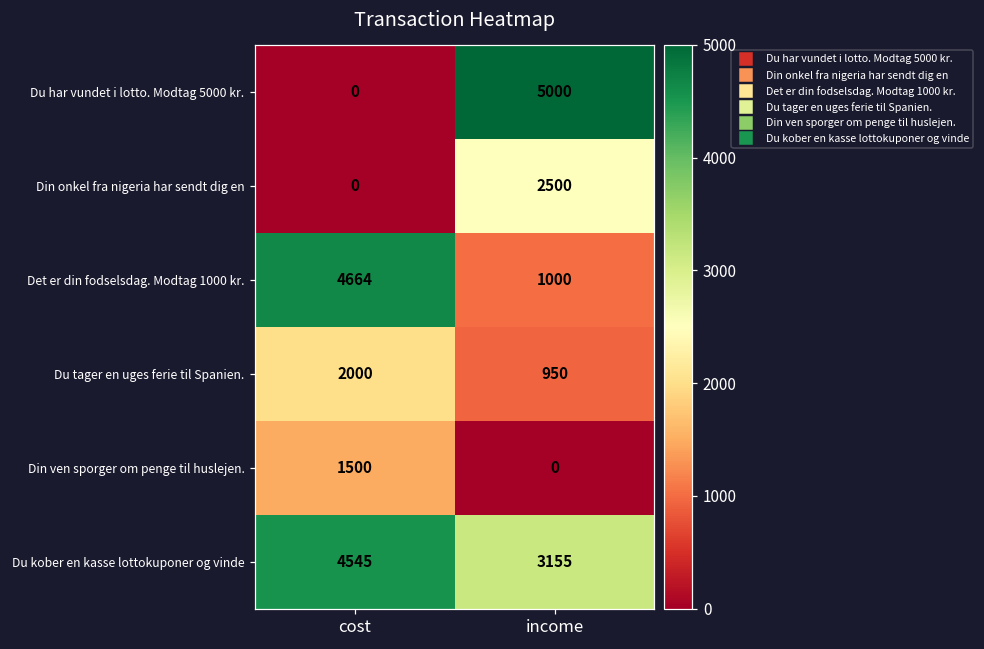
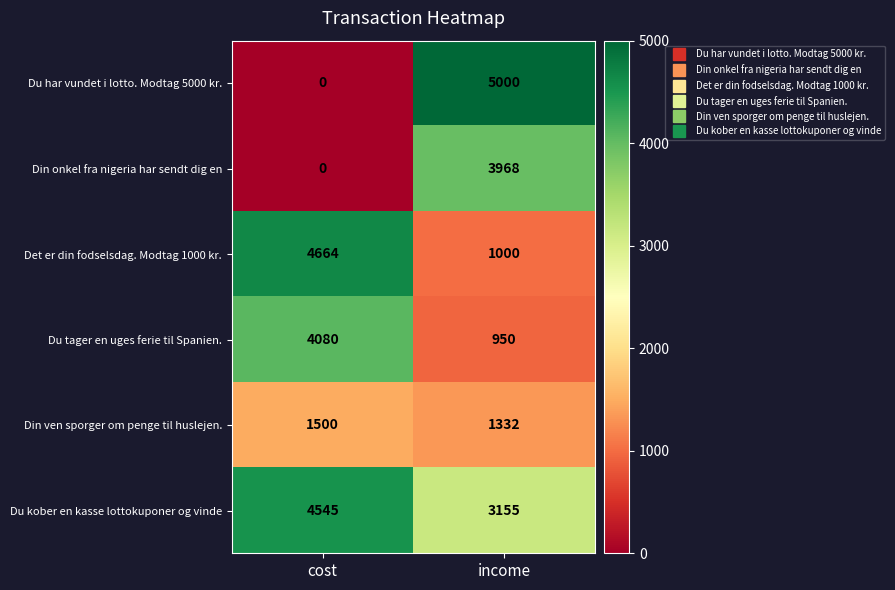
Din onkel fra nigeria har sendt dig en, income: 2500 -> 3968
Du tager en uges ferie til Spanien., cost: 2000 -> 4080
Din ven sporger om penge til huslejen., income: 0 -> 1332
